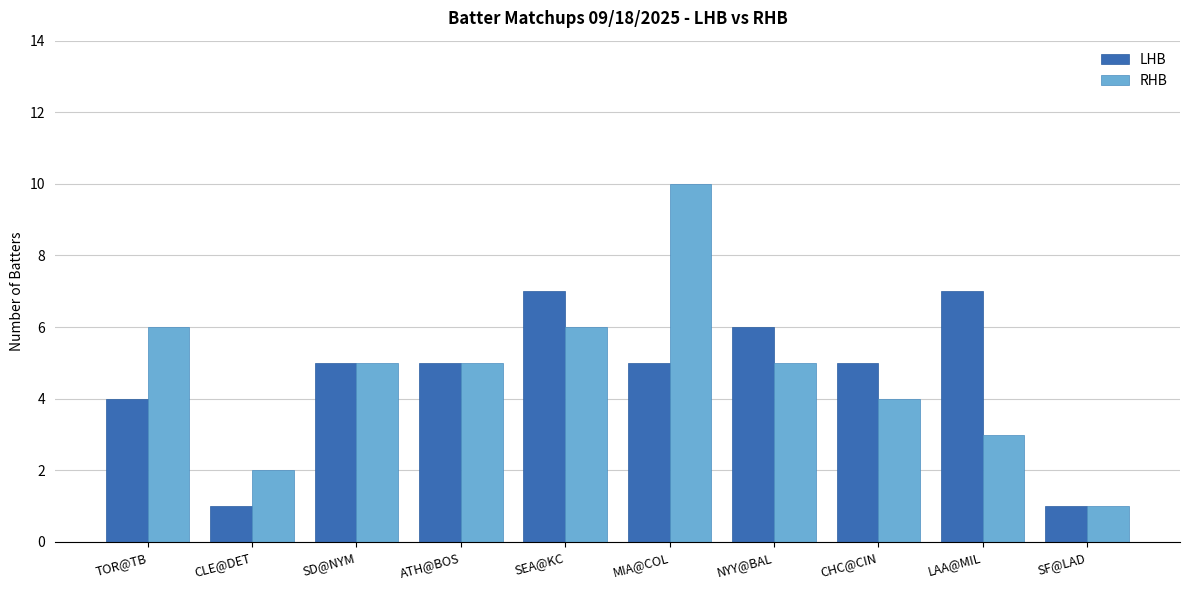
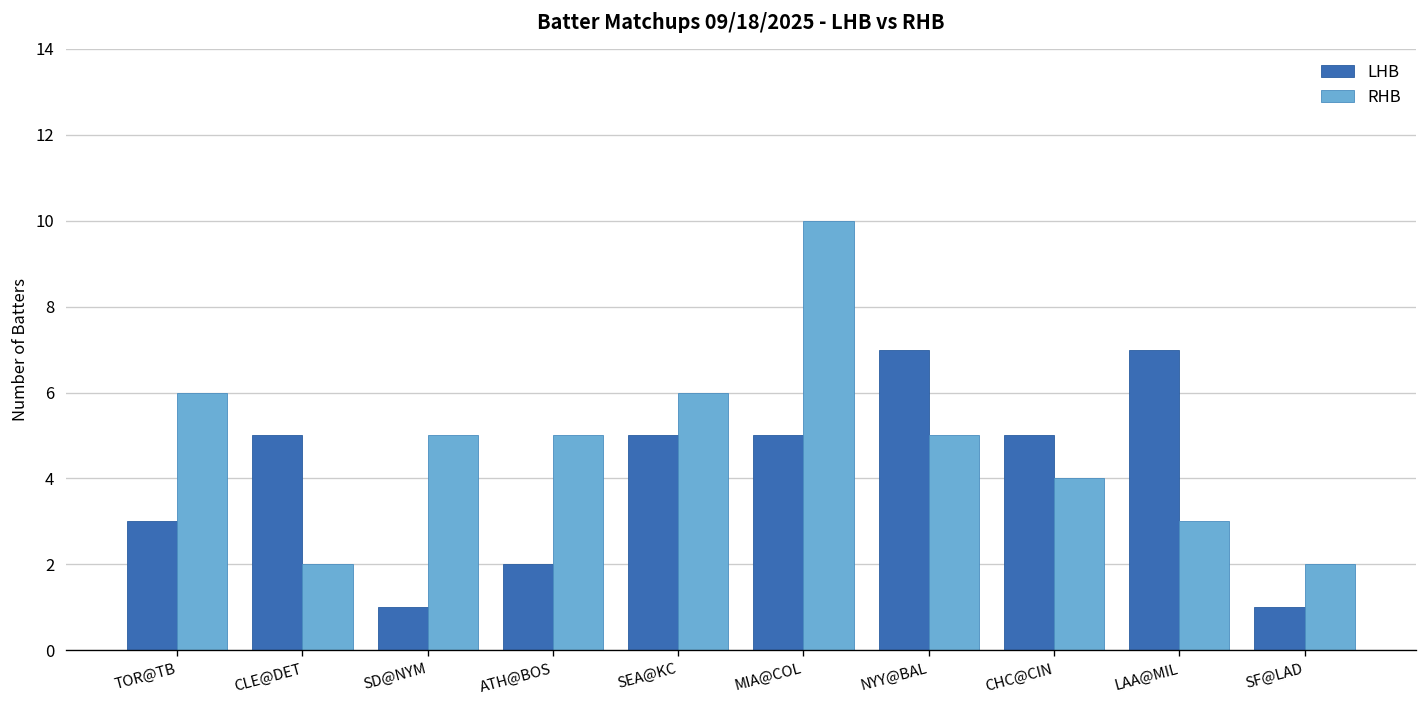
LHB, TOR@TB: 4 -> 3
LHB, CLE@DET: 1 -> 5
LHB, SD@NYM: 5 -> 1
LHB, ATH@BOS: 5 -> 2
LHB, SEA@KC: 7 -> 5
LHB, NYY@BAL: 6 -> 7
RHB, SF@LAD: 1 -> 2
